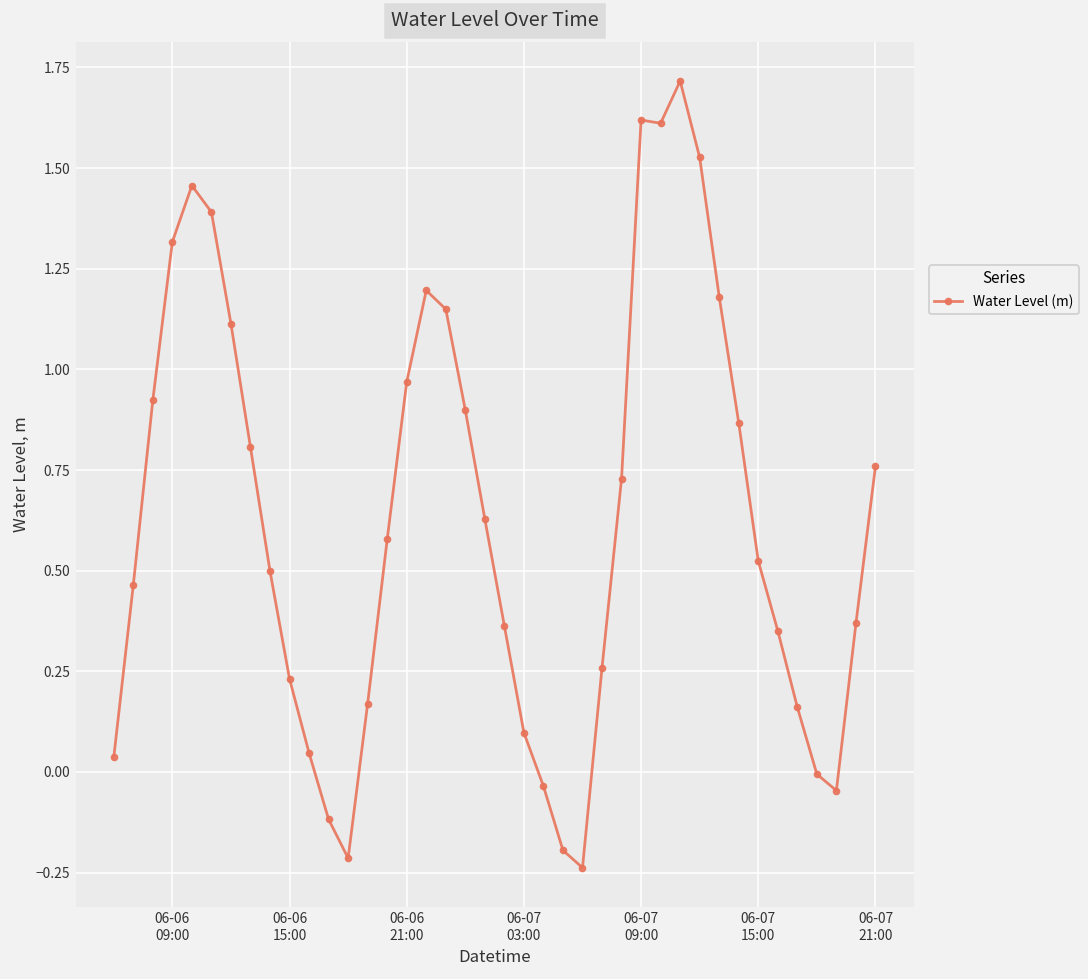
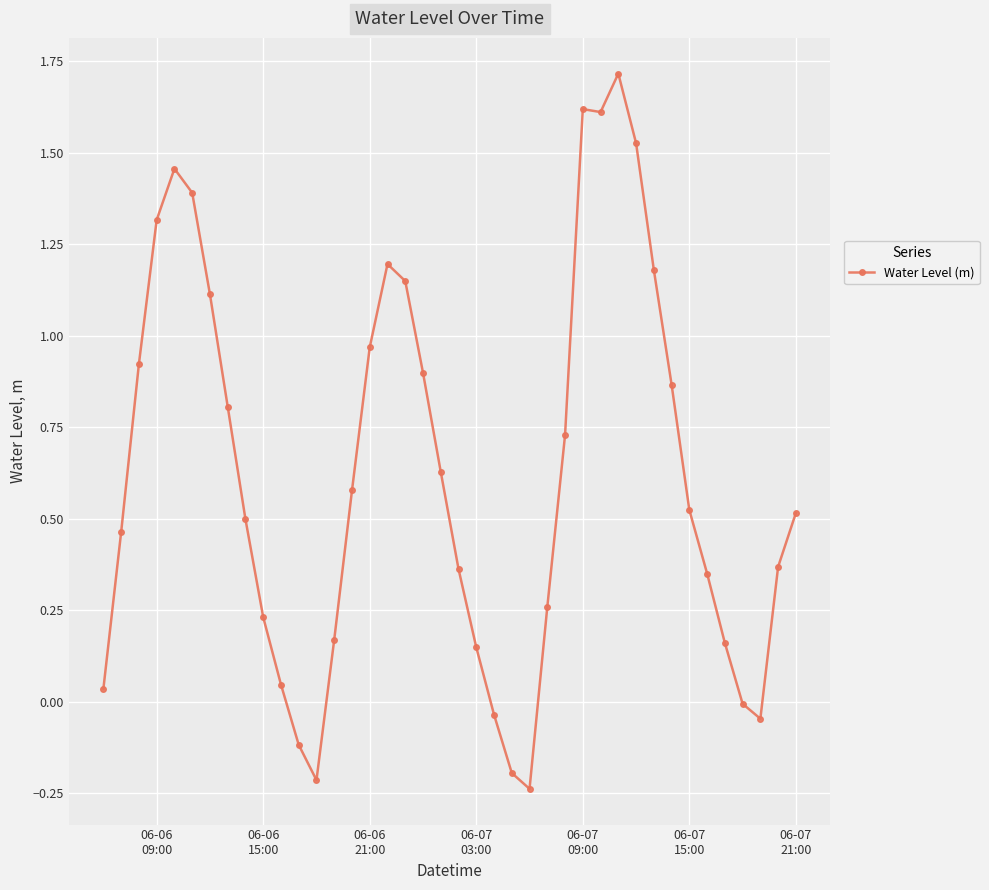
06-07 03:00: 0.10 -> 0.15
06-07 21:00: 0.76 -> 0.52
